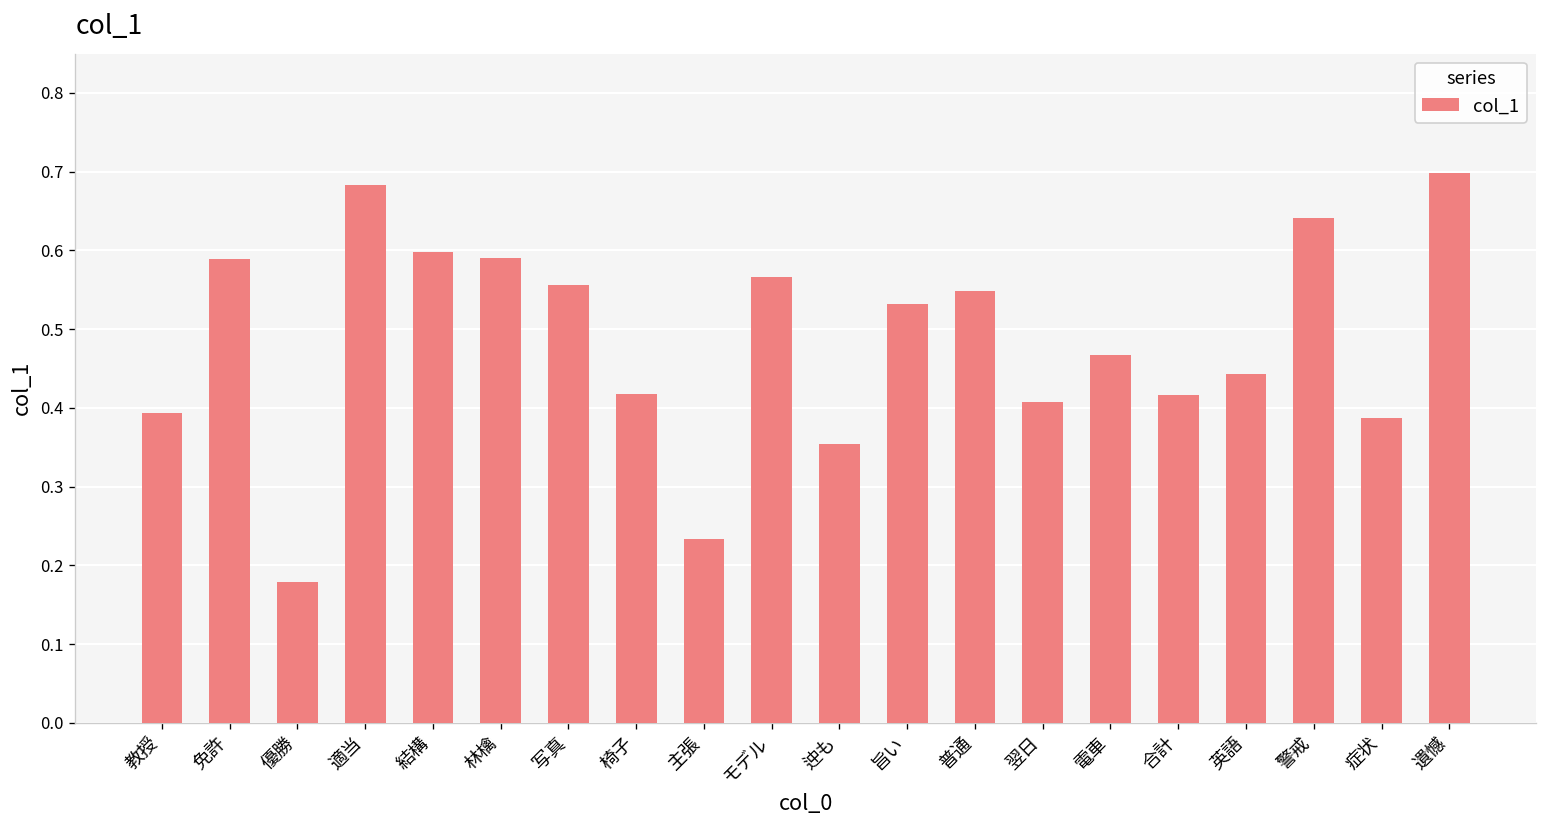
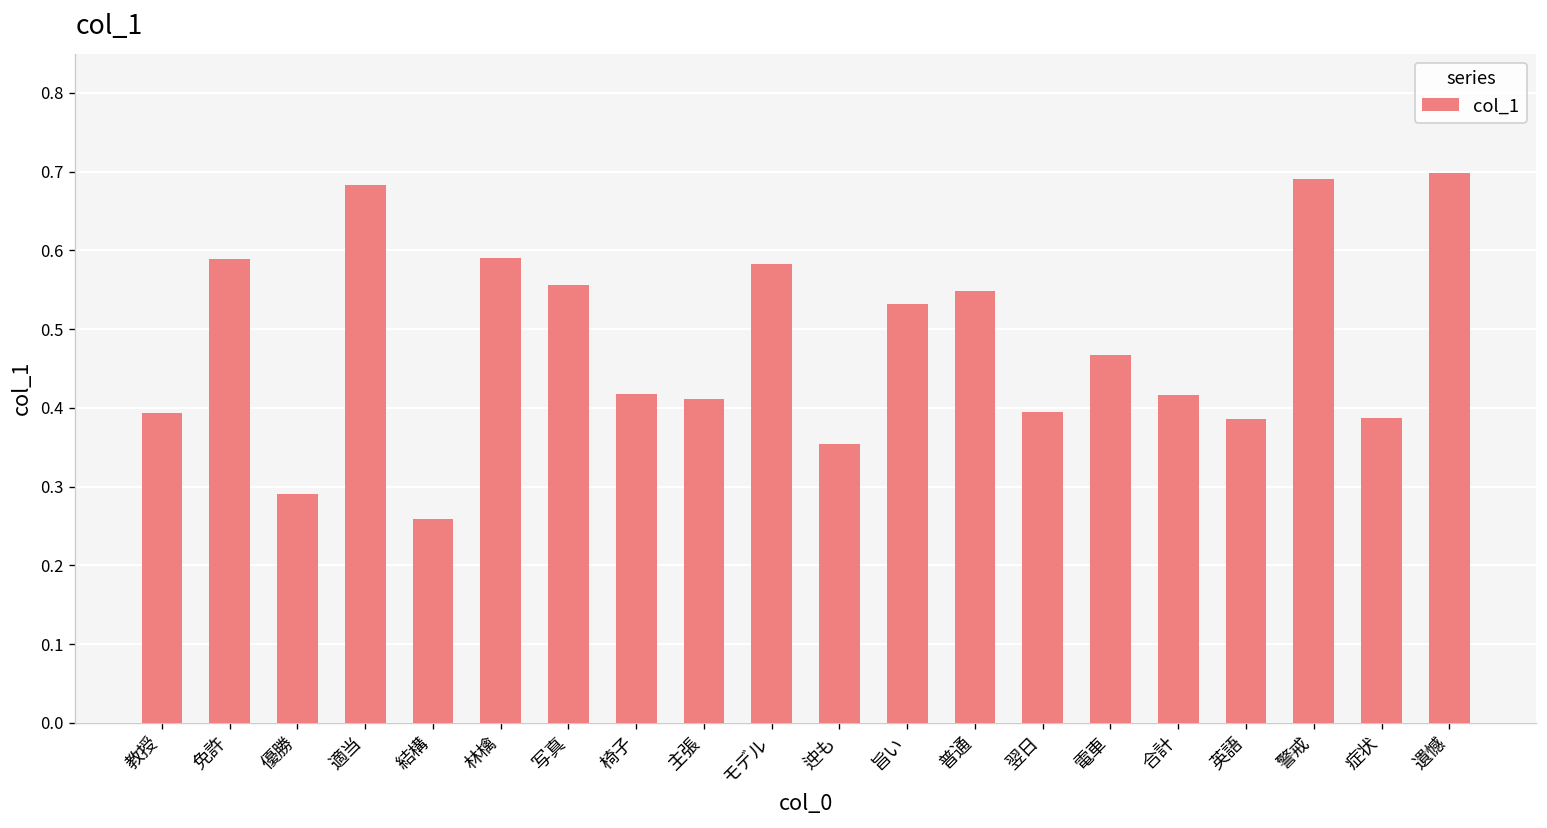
優勝: 0.18 -> 0.29
結構: 0.60 -> 0.26
主張: 0.23 -> 0.41
モデル: 0.57 -> 0.58
翌日: 0.41 -> 0.39
英語: 0.44 -> 0.39
警戒: 0.64 -> 0.69
